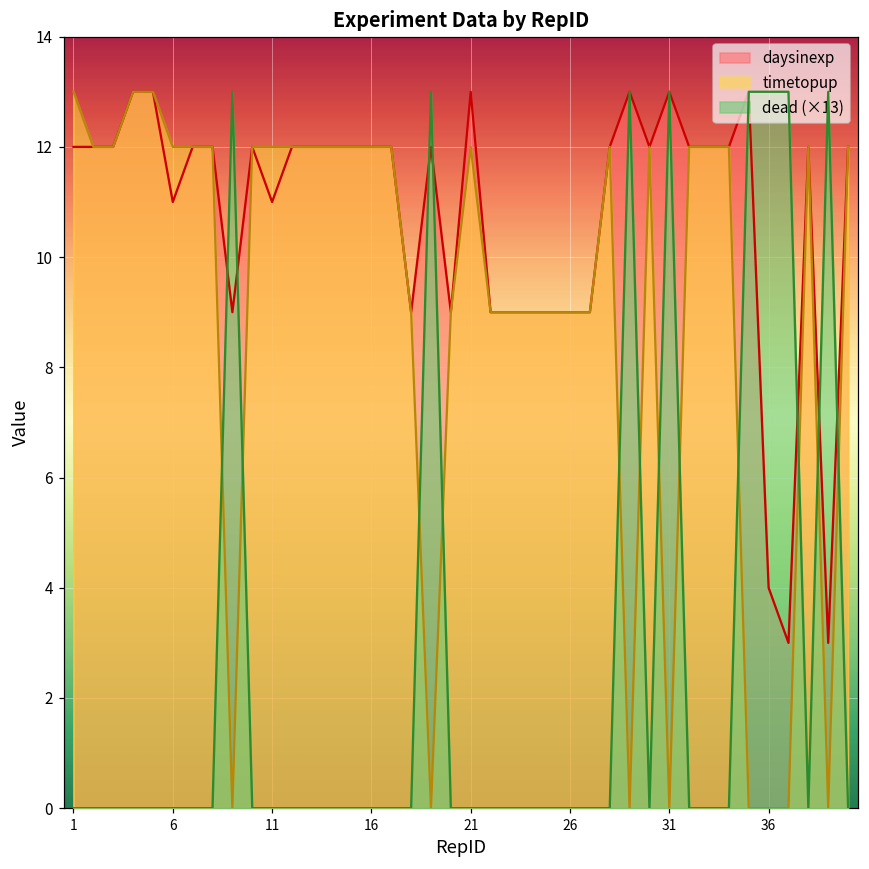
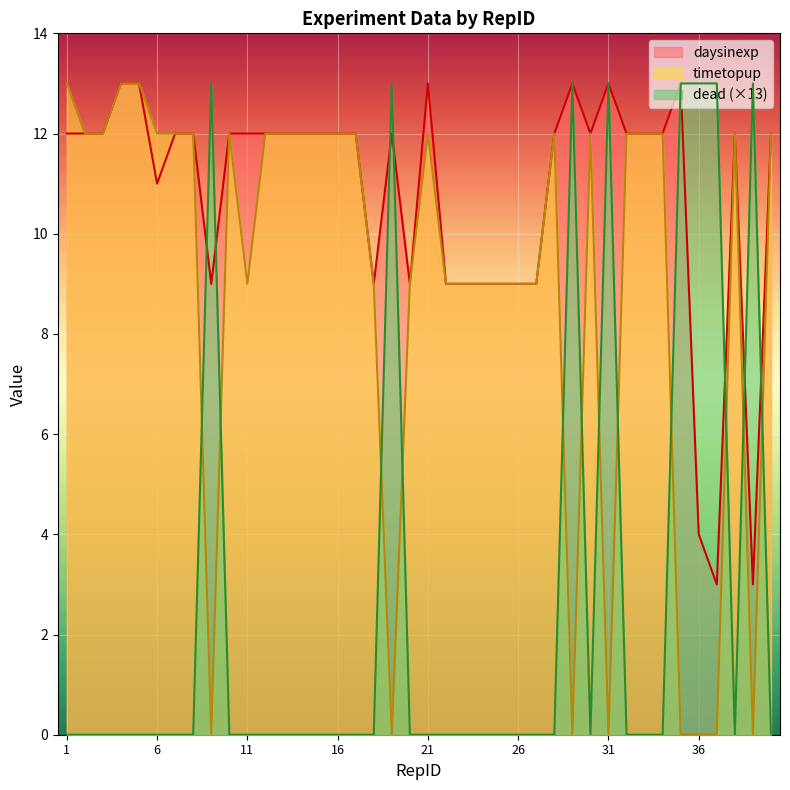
daysinexp, 11: 11 -> 12
timetopup, 11: 12 -> 9
